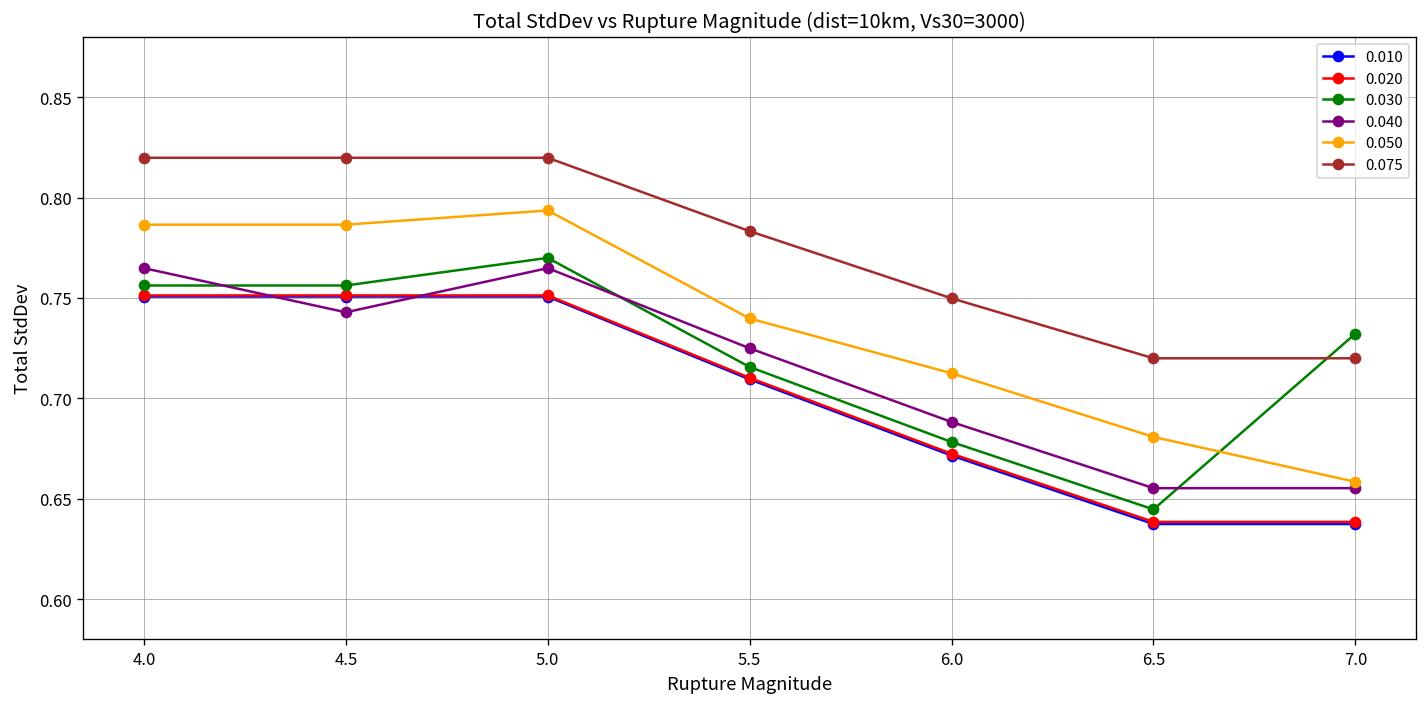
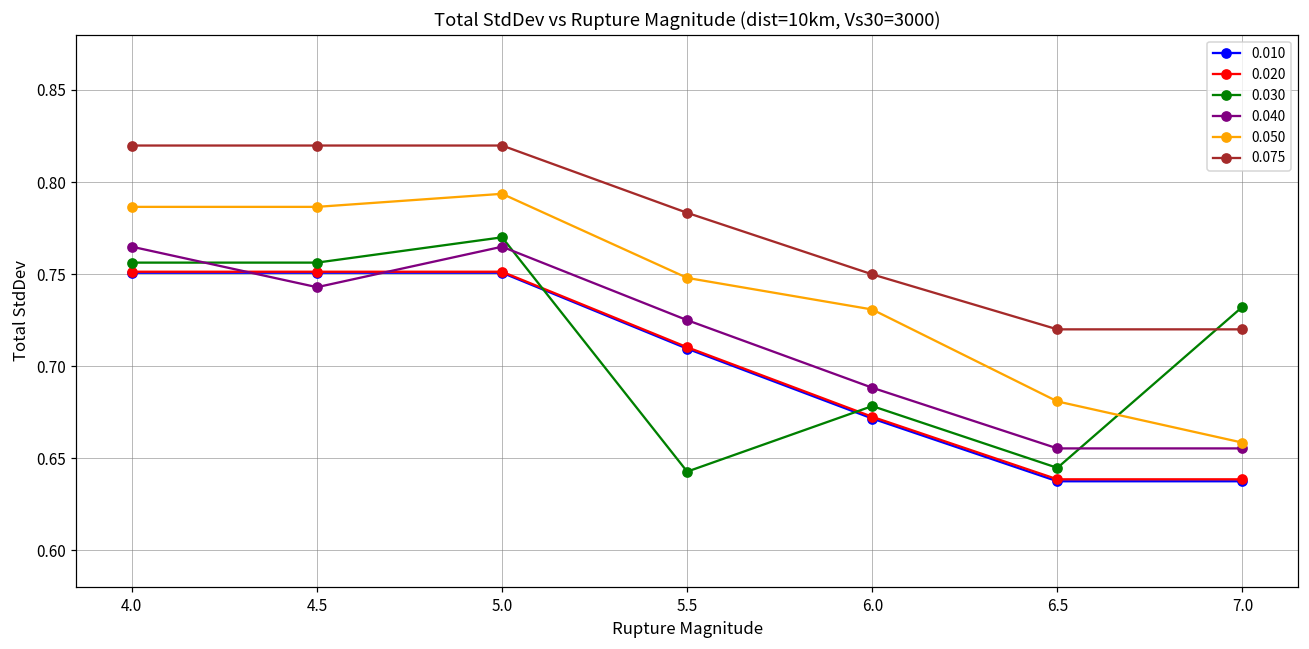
0.030, 5.5: 0.716 -> 0.643
0.050, 5.5: 0.740 -> 0.748
0.050, 6.0: 0.713 -> 0.731
